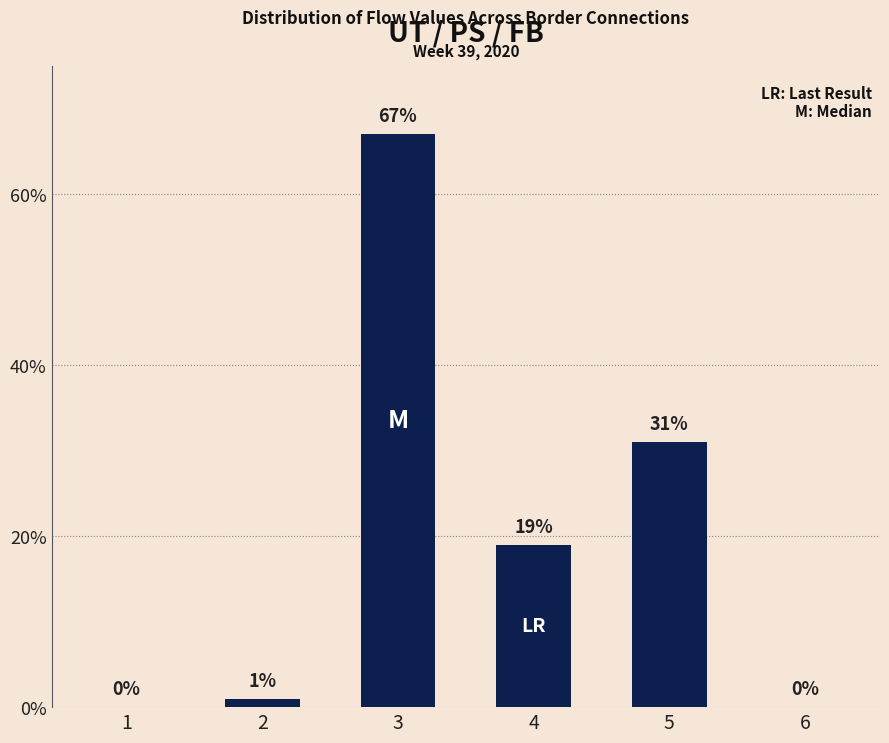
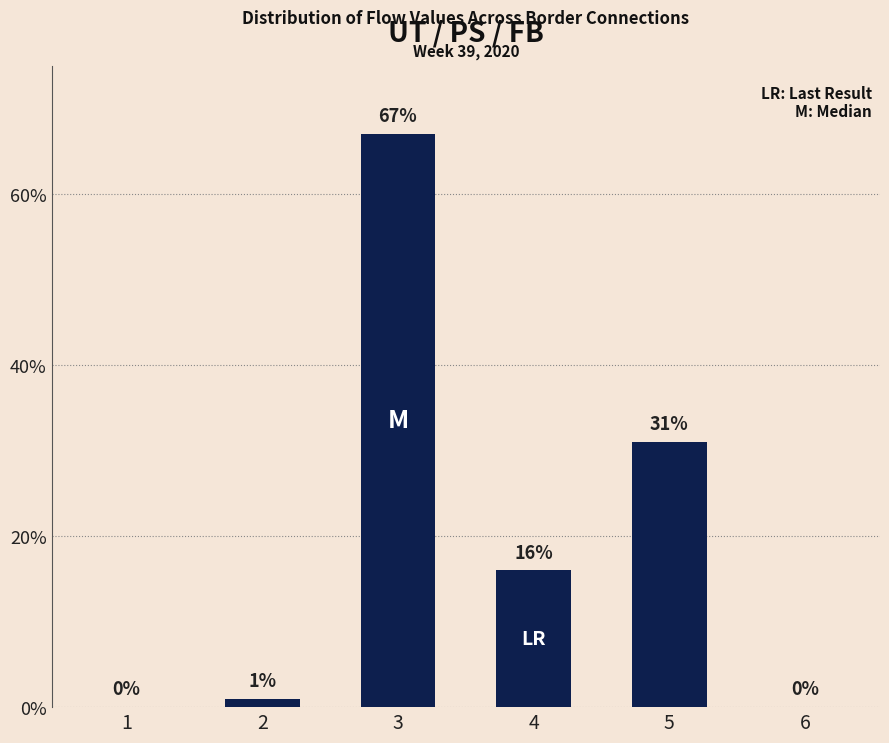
4: 19% -> 16%
